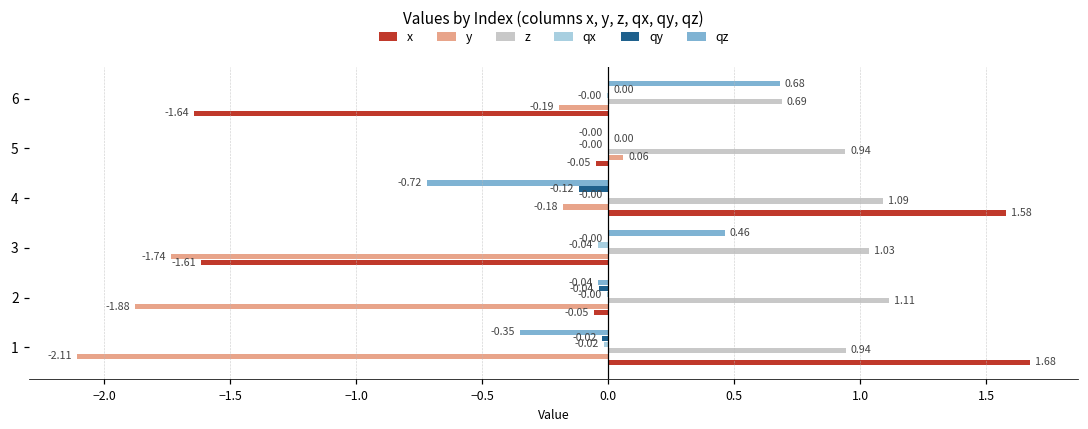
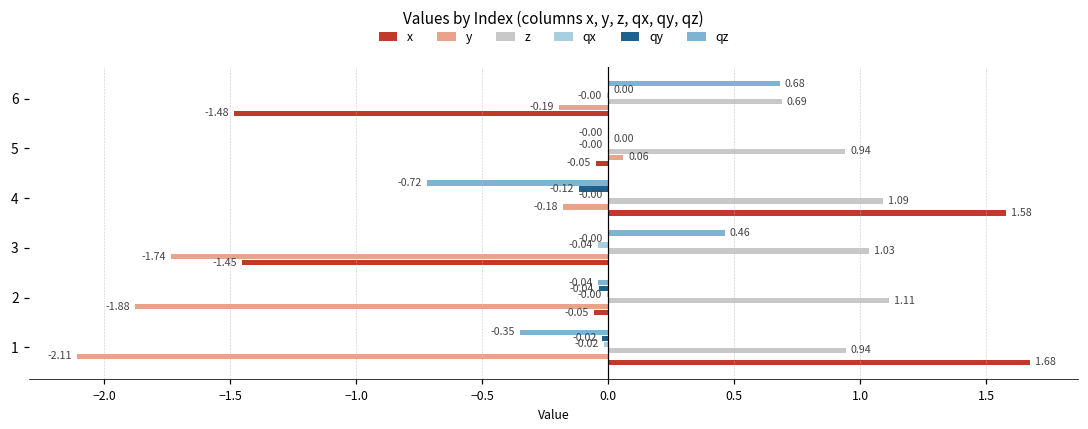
x, 6: -1.64 -> -1.48
x, 3: -1.61 -> -1.45
